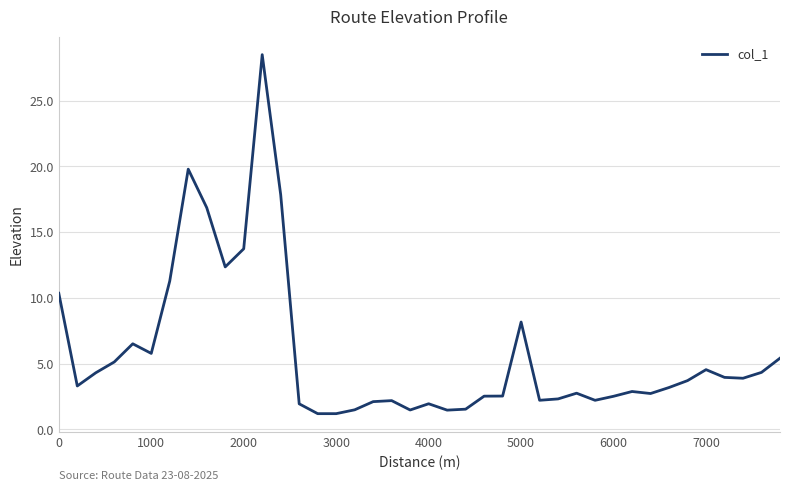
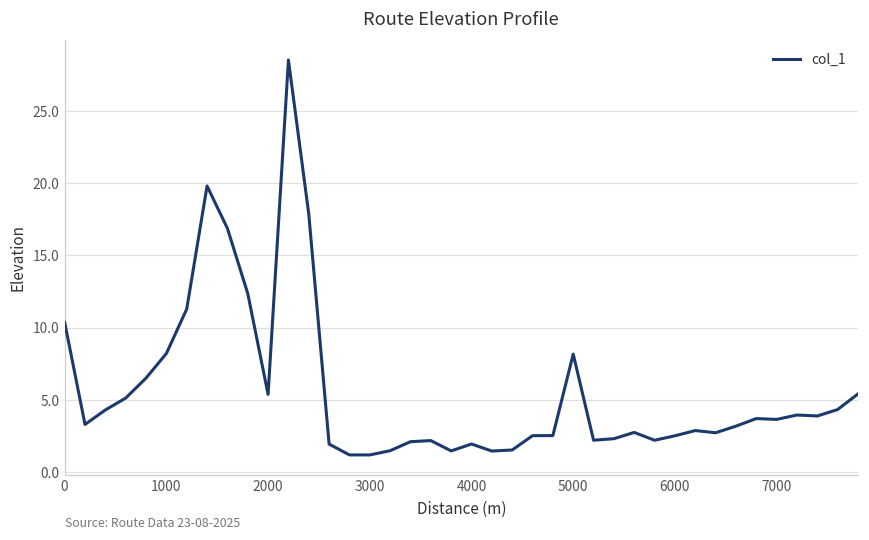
1000: 5.8 -> 8.2
2000: 13.7 -> 5.4
7000: 4.5 -> 3.7
